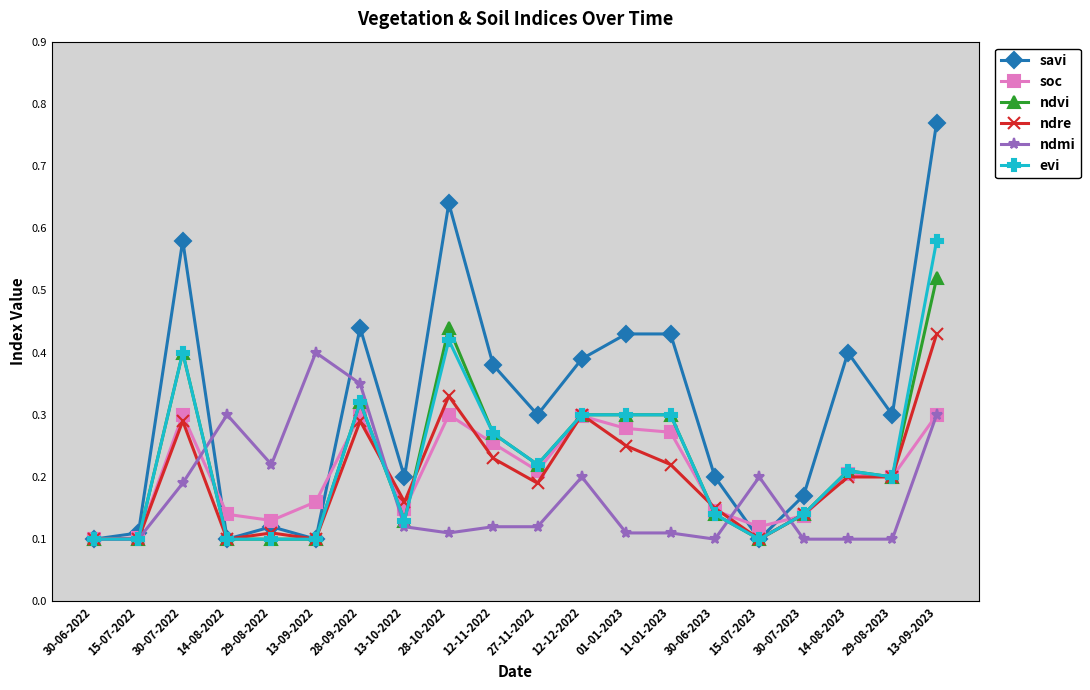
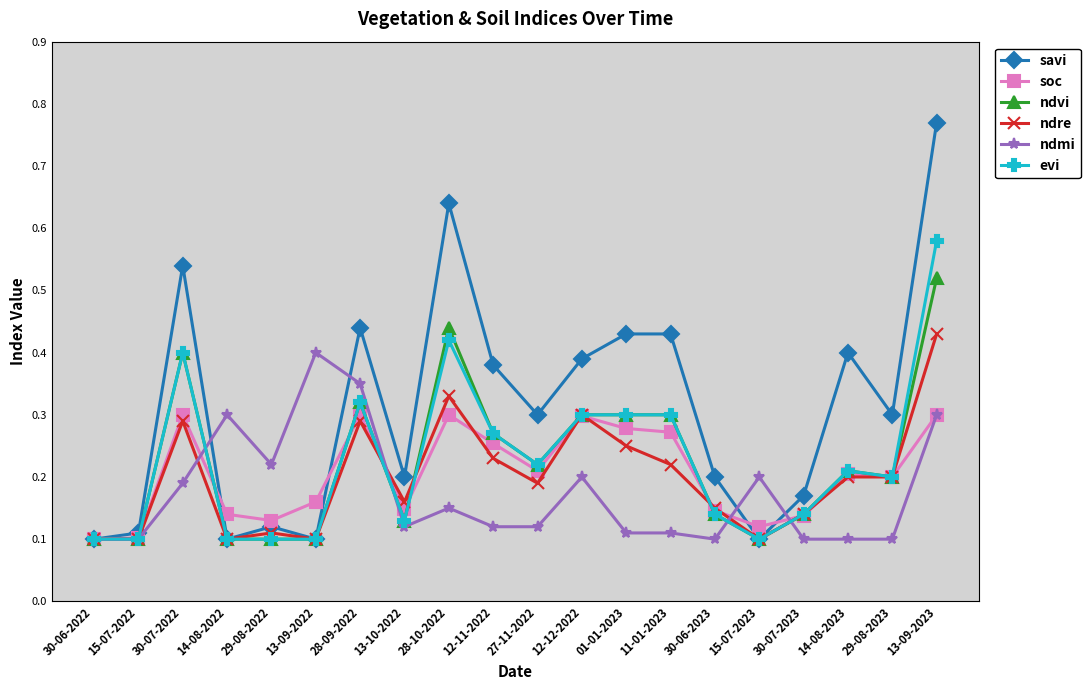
savi, 30-07-2022: 0.58 -> 0.54
ndmi, 28-10-2022: 0.11 -> 0.15
